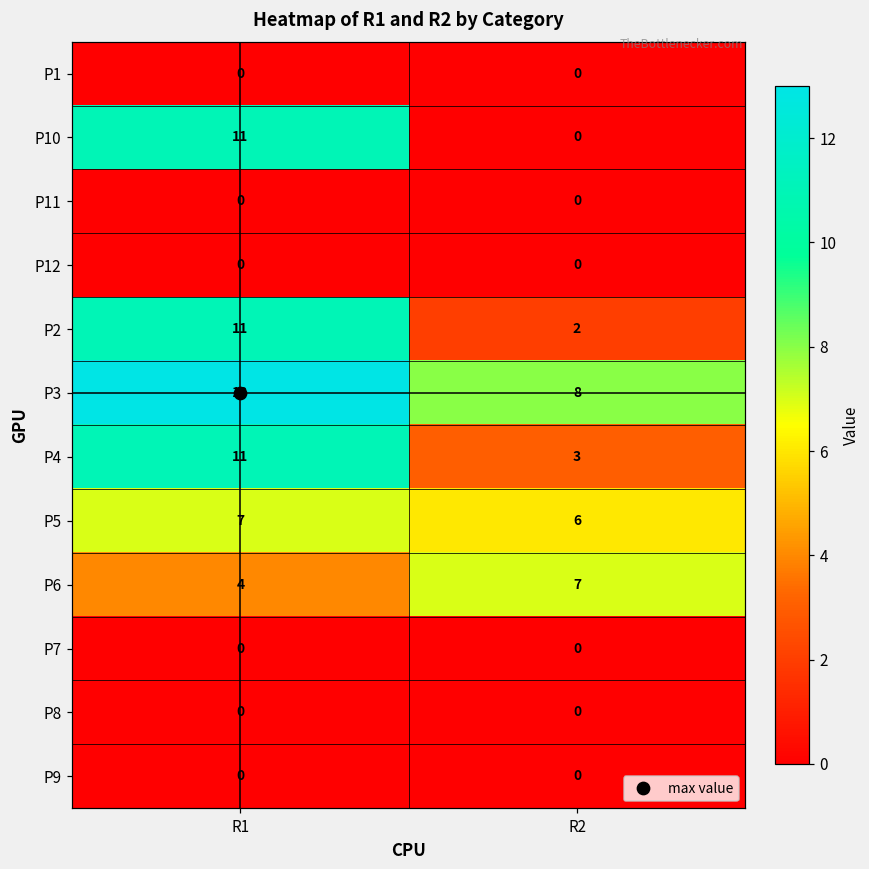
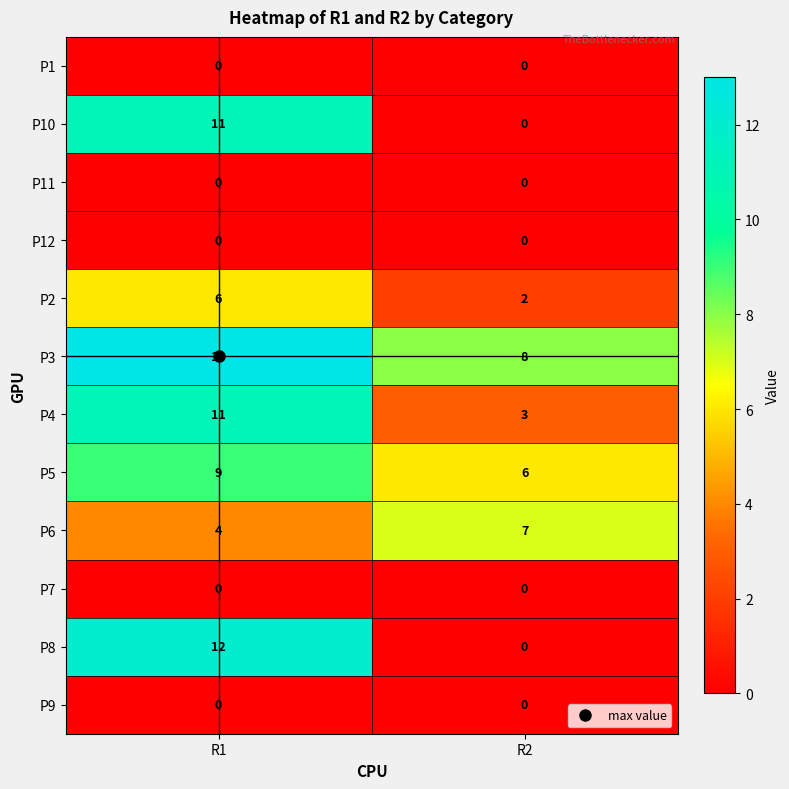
P2, R1: 11 -> 6
P5, R1: 7 -> 9
P8, R1: 0 -> 12
